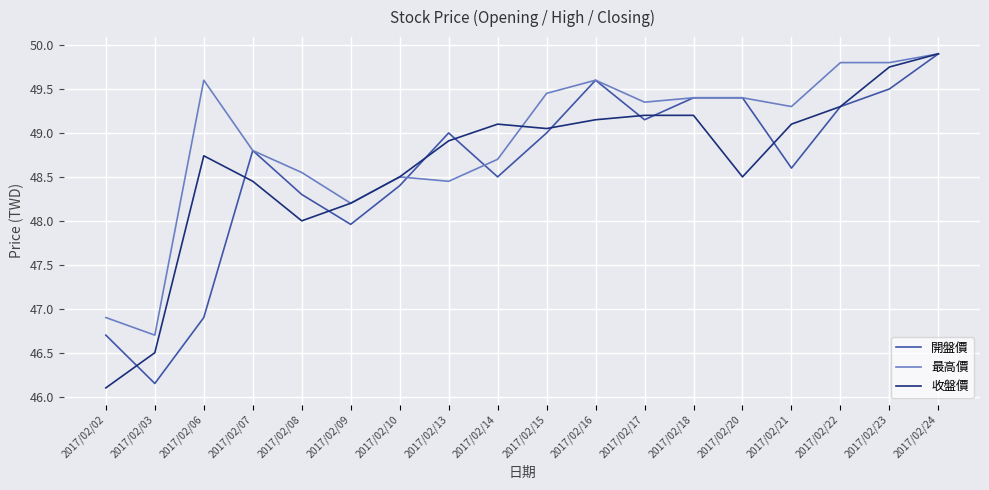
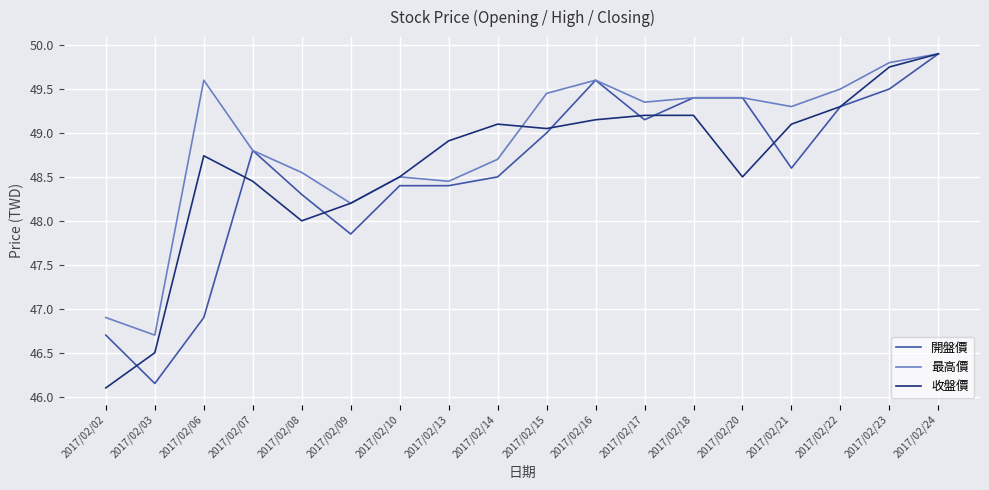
開盤價, 2017/02/09: 48.0 -> 47.9
開盤價, 2017/02/13: 49.0 -> 48.4
最高價, 2017/02/22: 49.8 -> 49.5
